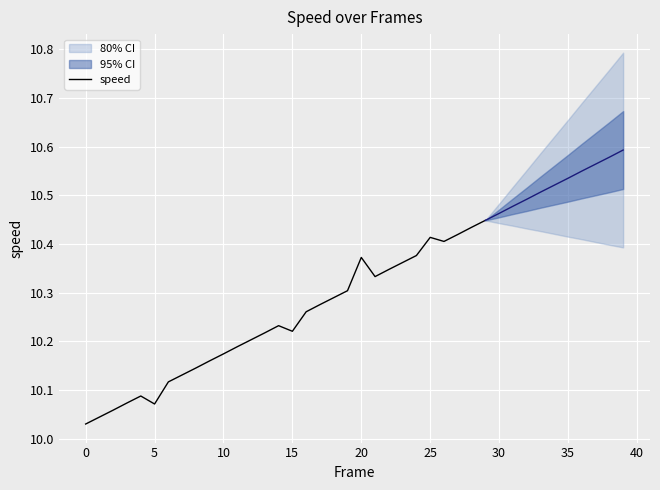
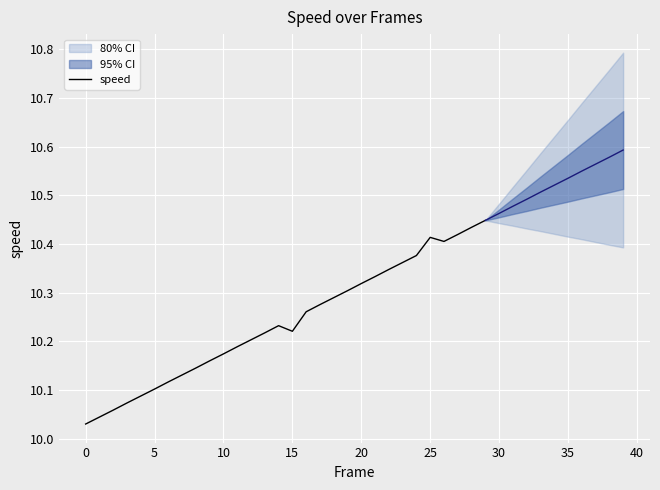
speed, 5: 10.07 -> 10.10
speed, 20: 10.37 -> 10.32
